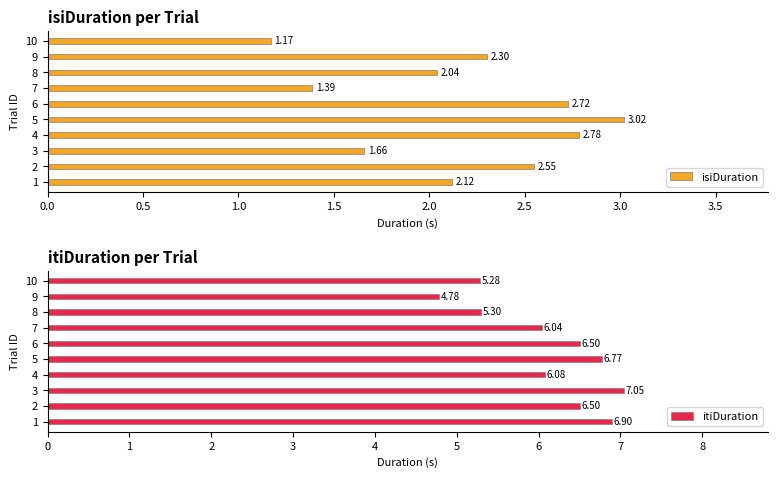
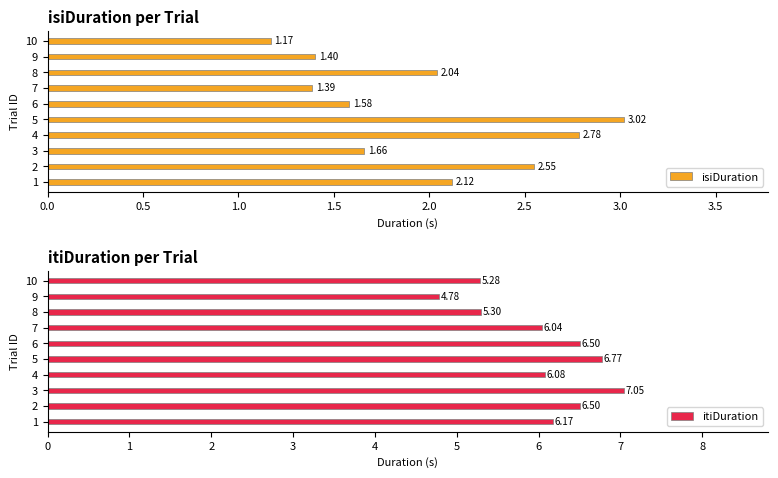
isiDuration per Trial, 9: 2.30 -> 1.40
isiDuration per Trial, 6: 2.72 -> 1.58
itiDuration per Trial, 1: 6.90 -> 6.17
